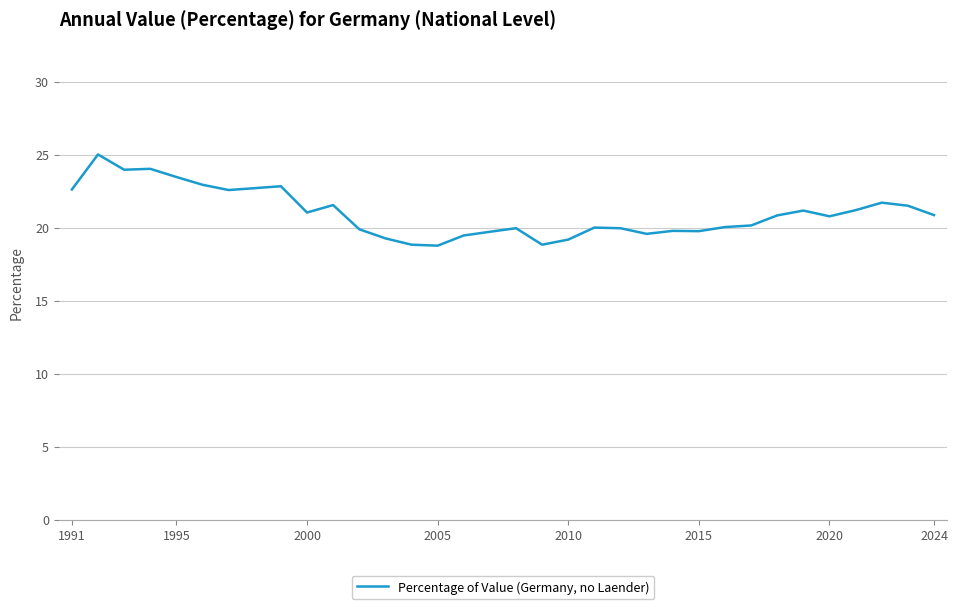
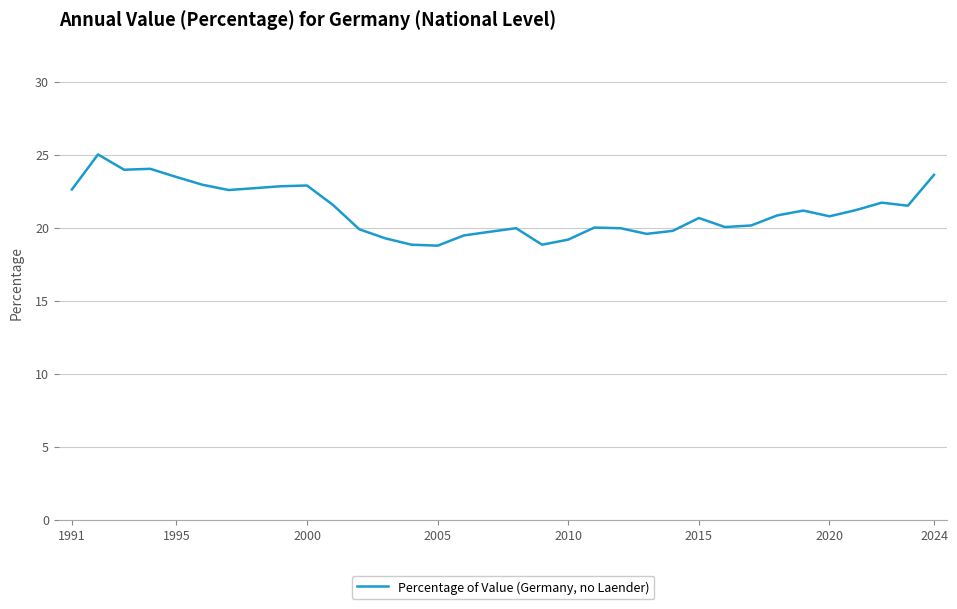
2000: 21.0 -> 22.9
2015: 19.8 -> 20.7
2024: 20.9 -> 23.6
